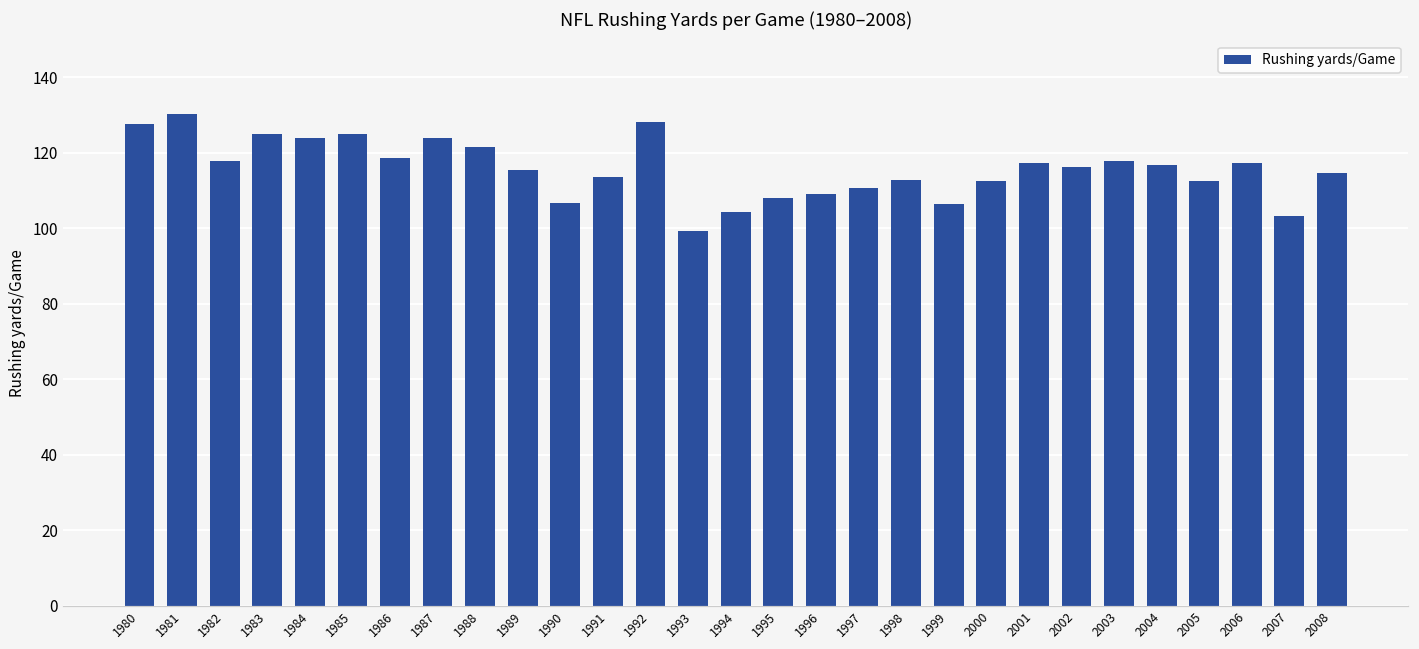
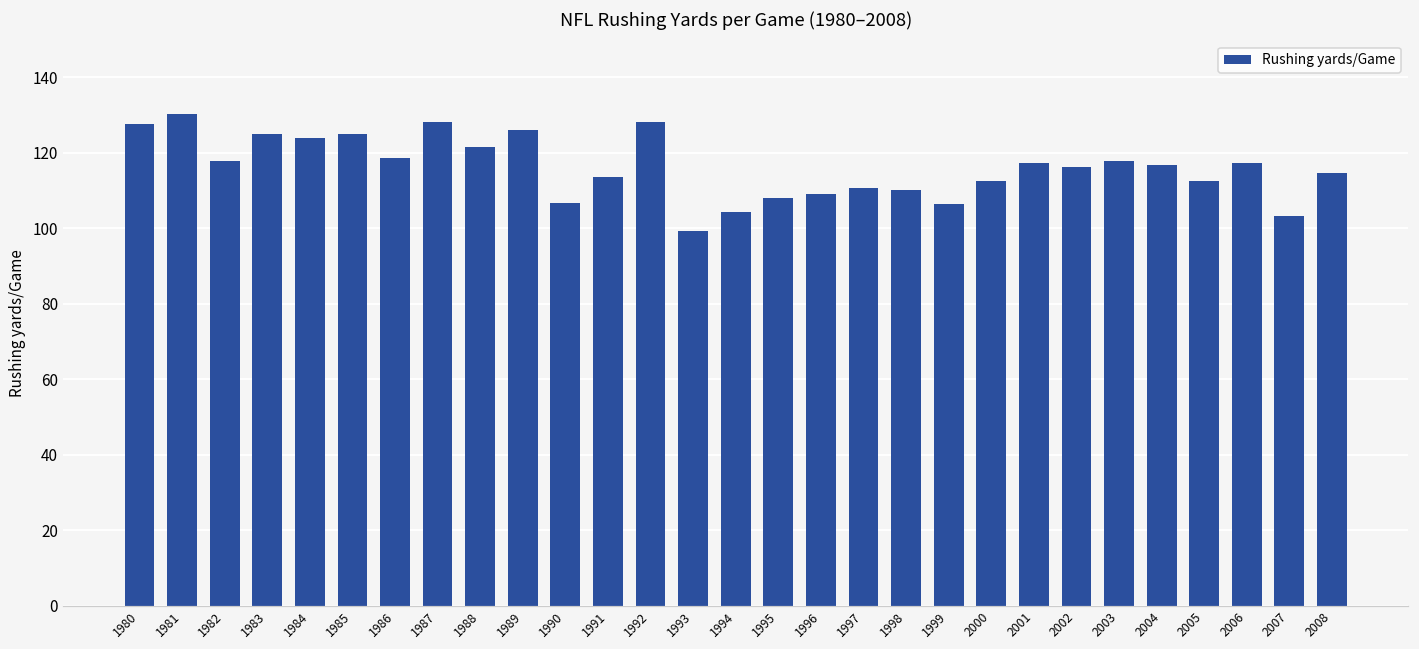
1987: 124 -> 128
1989: 115 -> 126
1998: 113 -> 110
